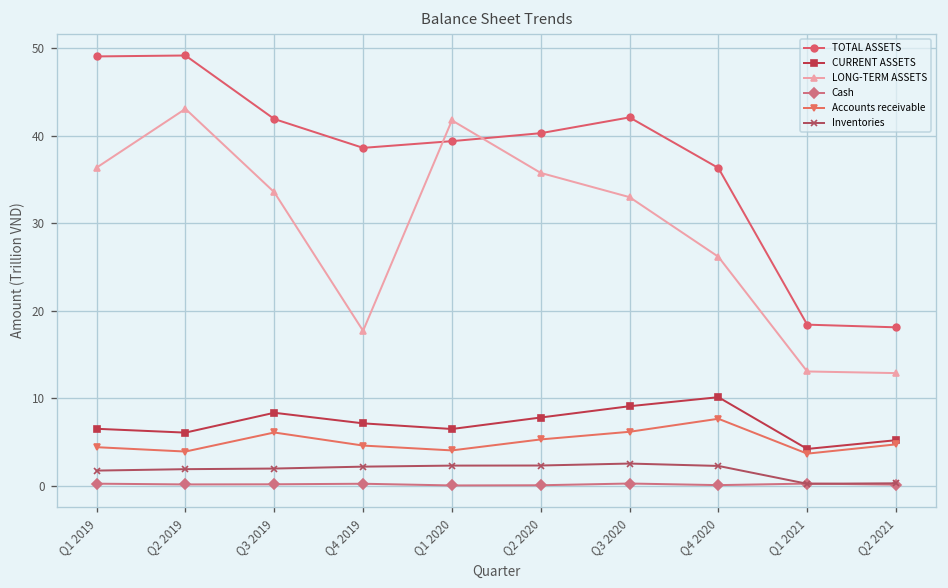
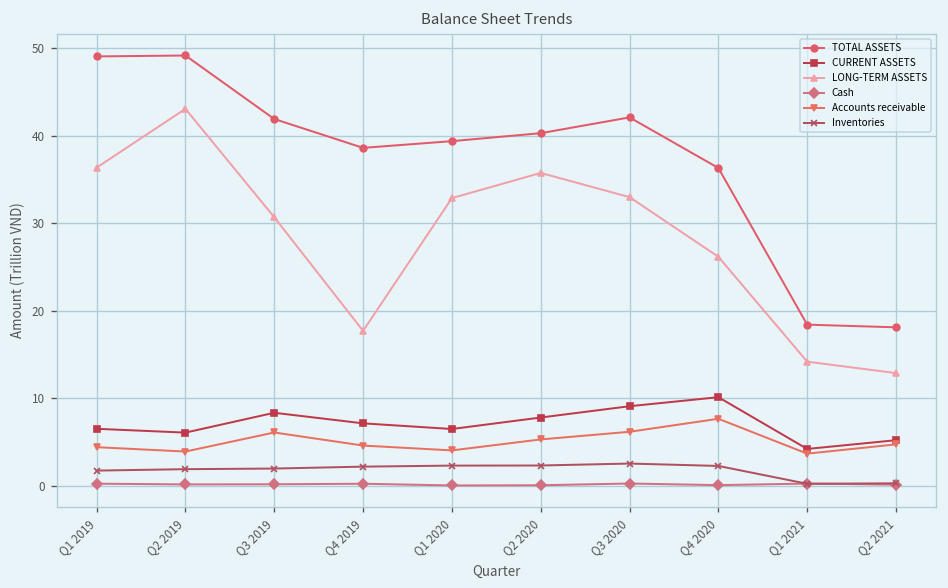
LONG-TERM ASSETS, Q3 2019: 34 -> 31
LONG-TERM ASSETS, Q1 2020: 42 -> 33
LONG-TERM ASSETS, Q1 2021: 13 -> 14
